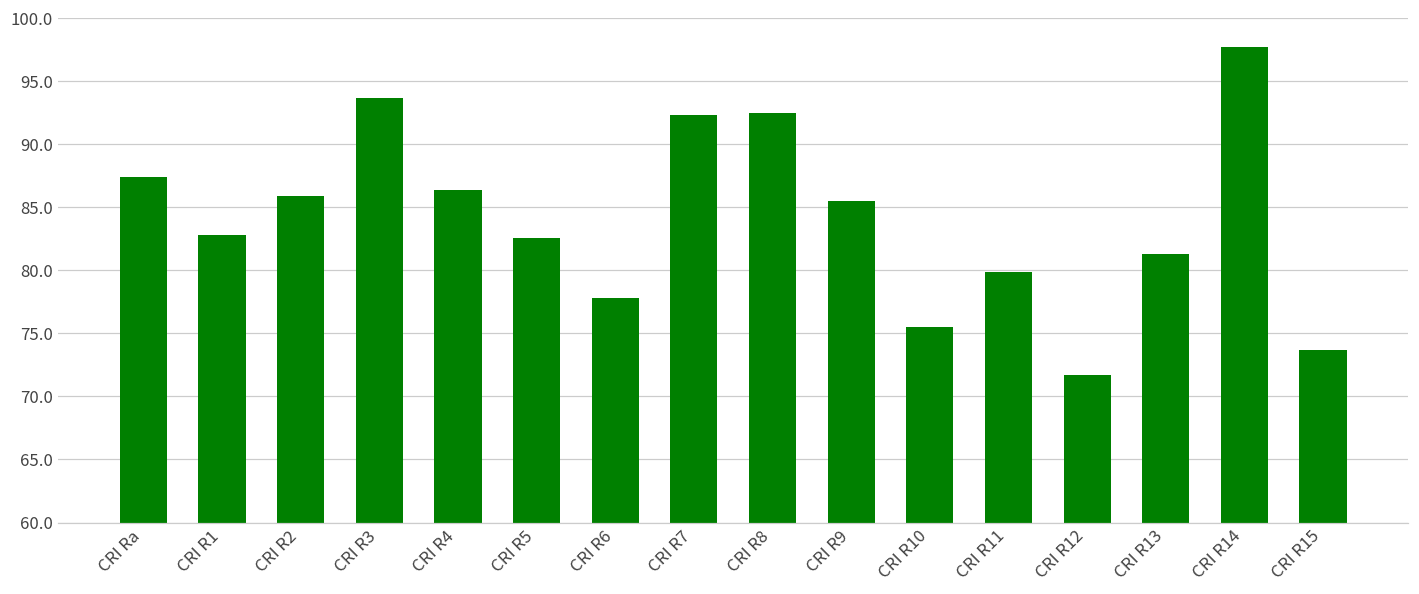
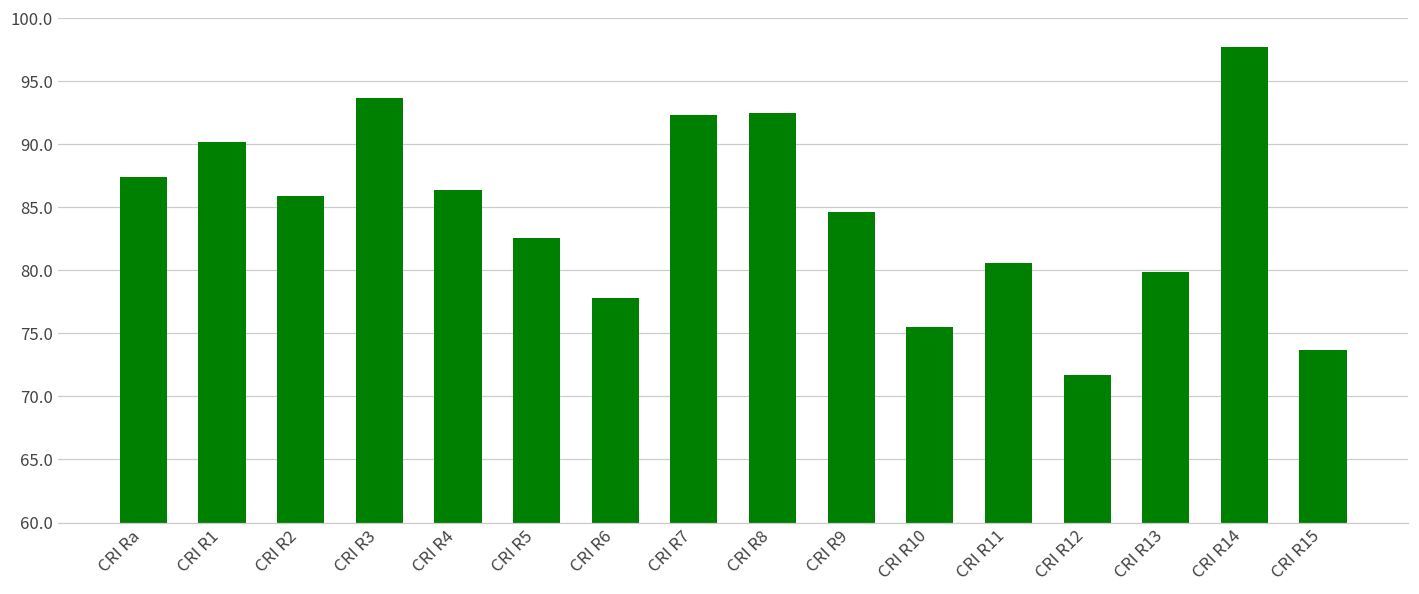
CRI R1: 82.8 -> 90.2
CRI R9: 85.5 -> 84.6
CRI R11: 79.9 -> 80.6
CRI R13: 81.3 -> 79.9
